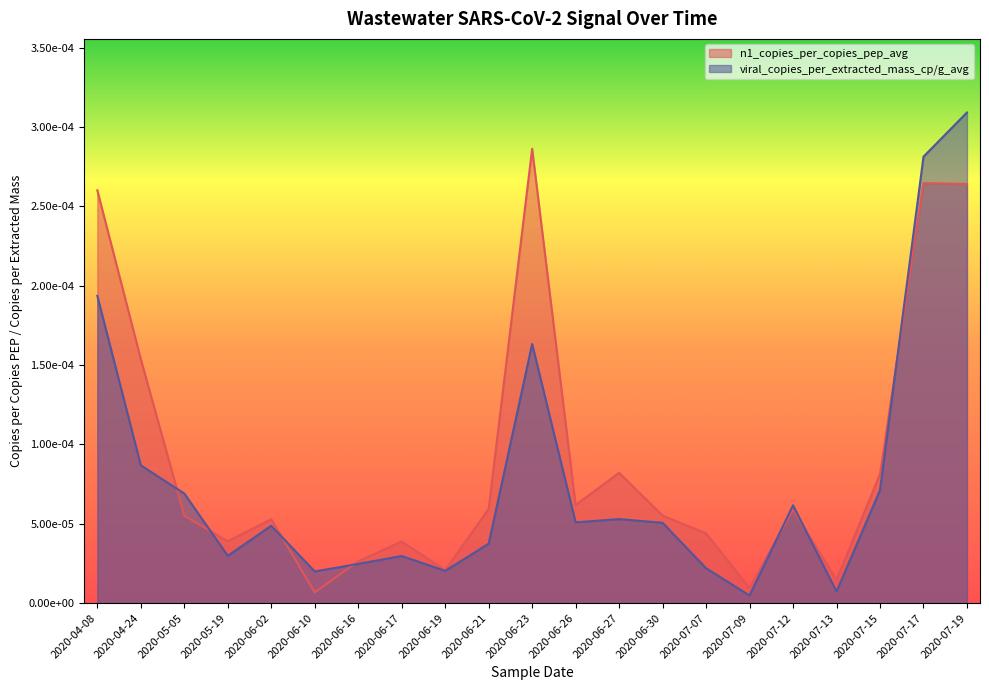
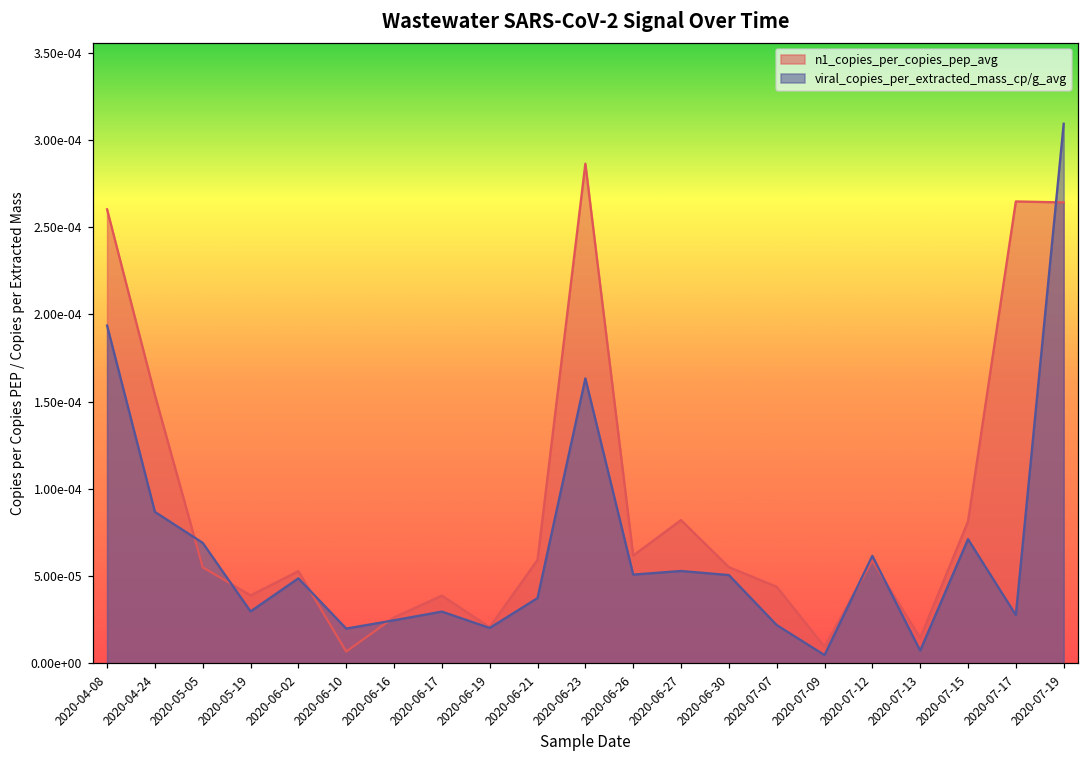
viral_copies_per_extracted_mass_cp/g_avg, 2020-07-17: 0.000281 -> 0.000028
